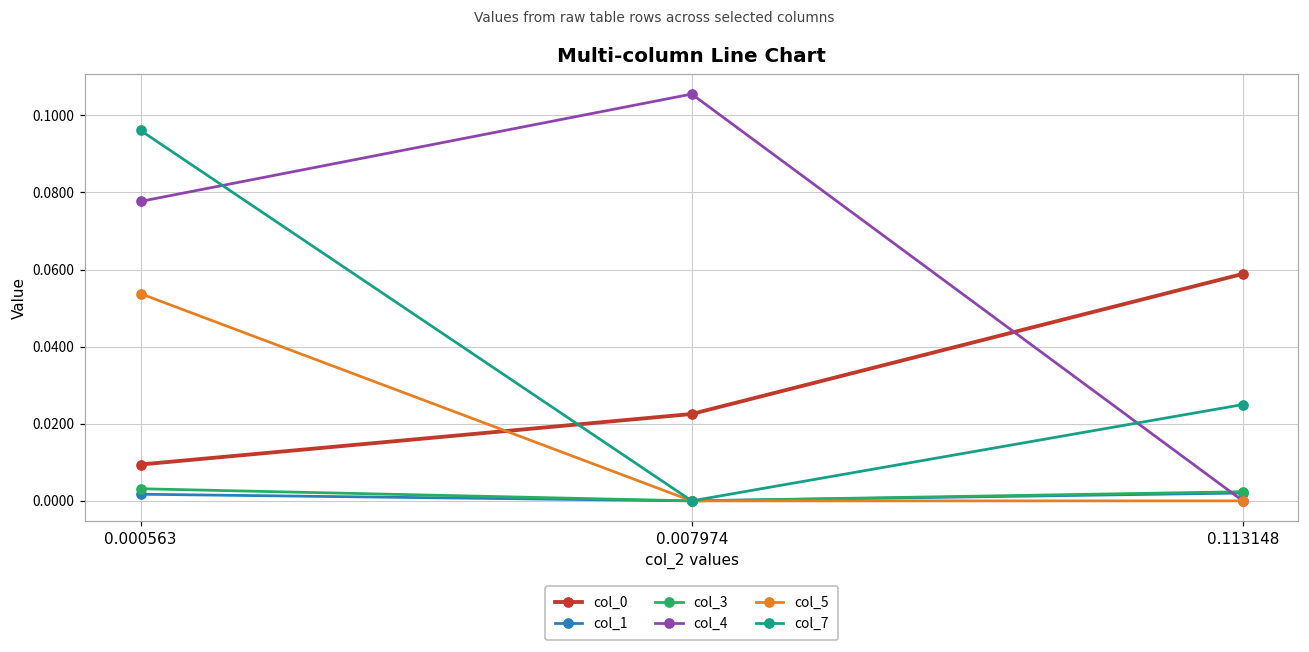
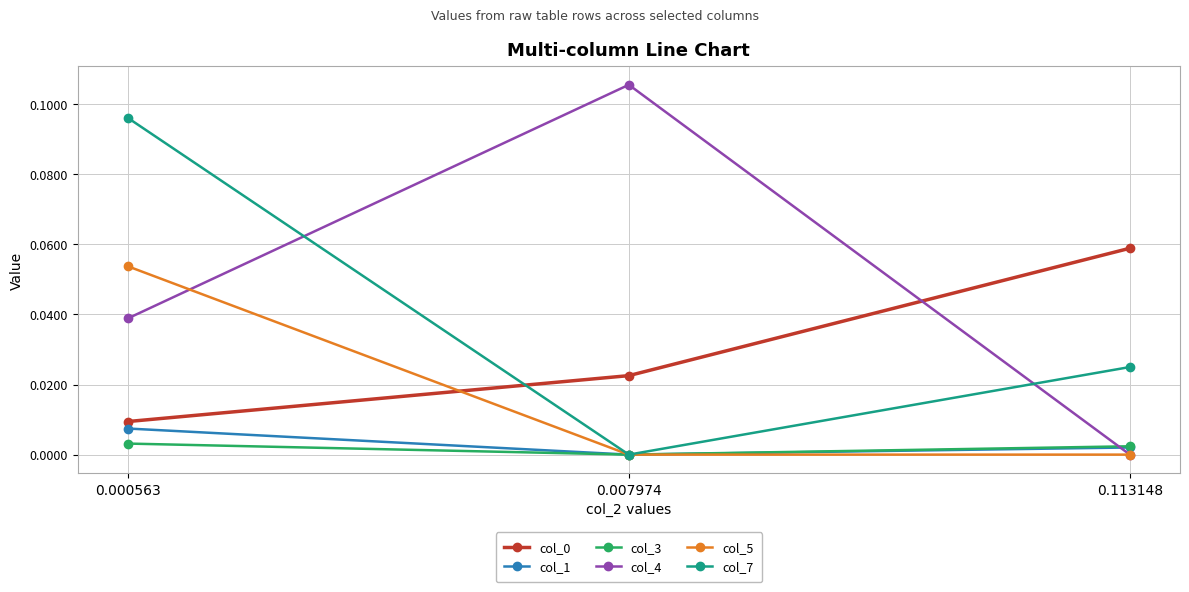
col_1, 0.000563: 0.002 -> 0.007
col_4, 0.000563: 0.078 -> 0.039
